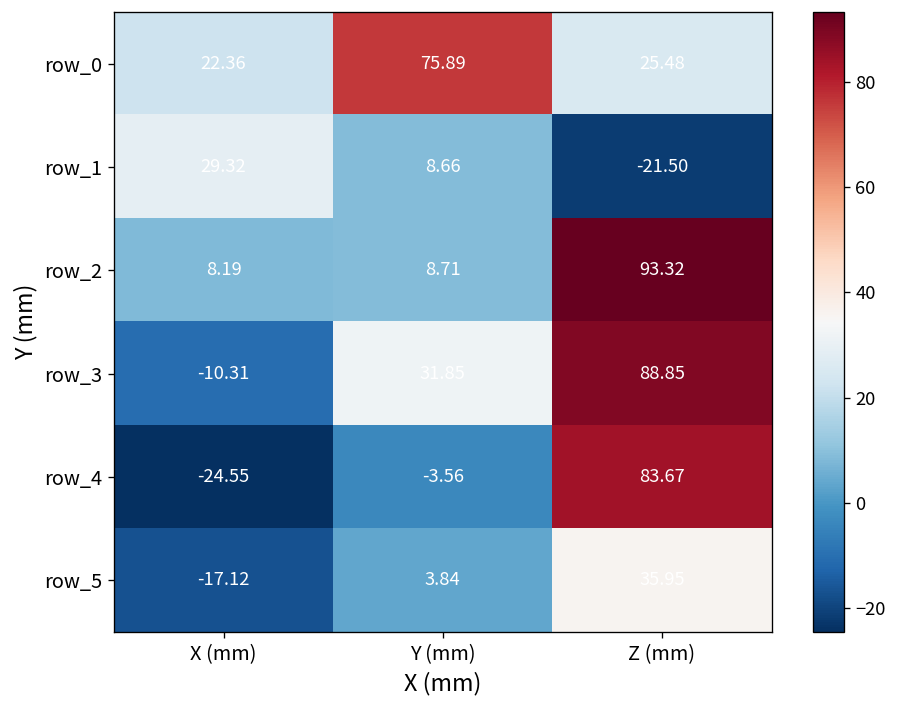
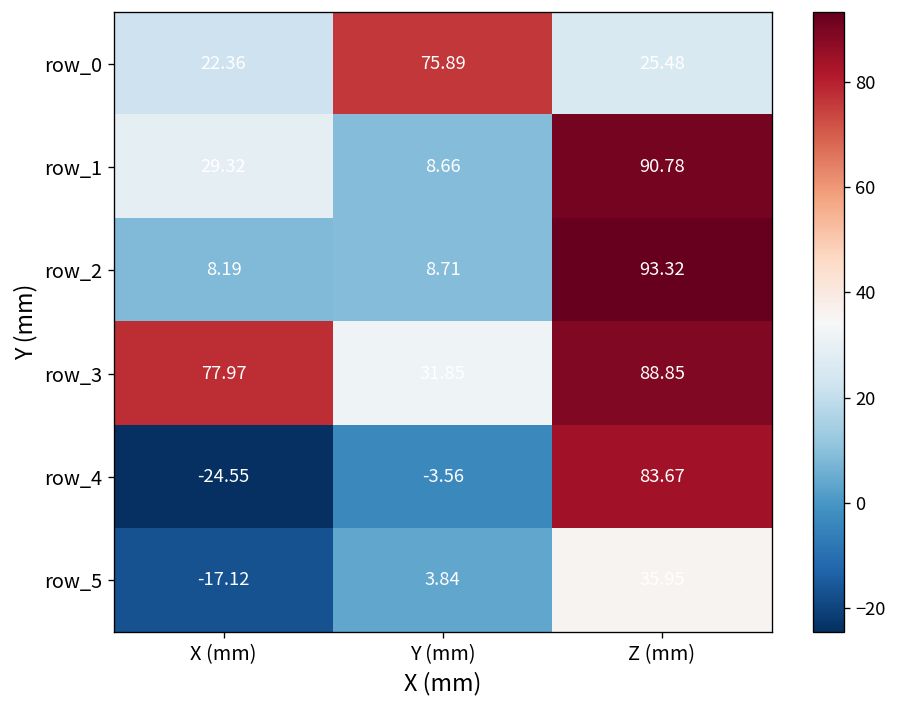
row_1, Z (mm): -21.50 -> 90.78
row_3, X (mm): -10.31 -> 77.97
